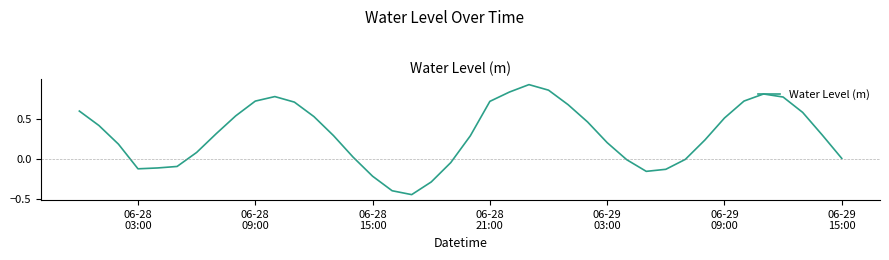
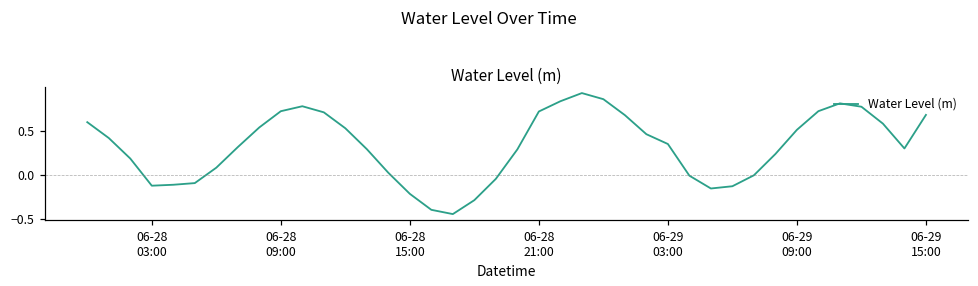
06-29 03:00: 0.2 -> 0.4
06-29 15:00: 0.0 -> 0.7
